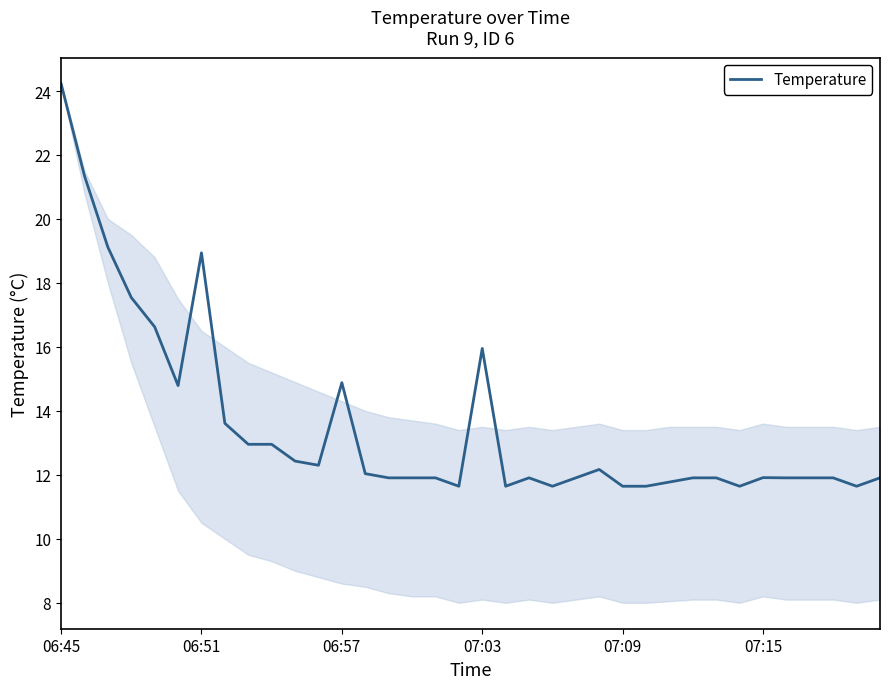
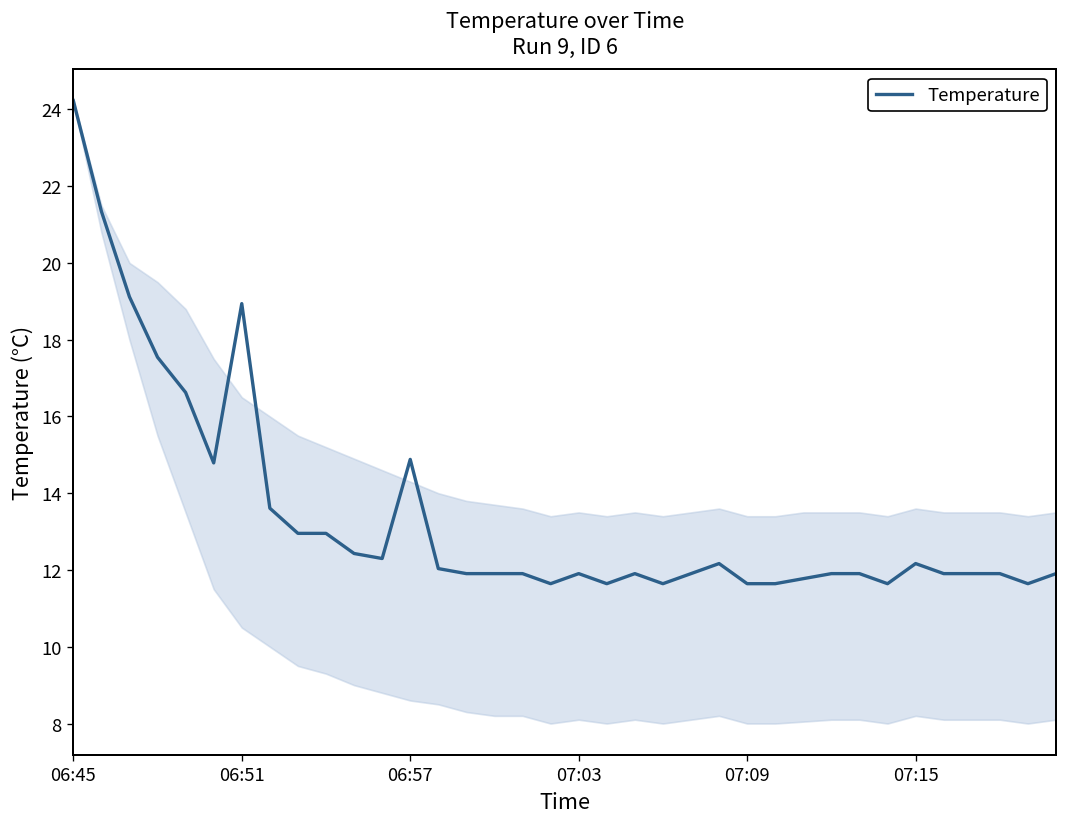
Temperature, 07:03: 16.0 -> 11.9
Temperature, 07:15: 11.9 -> 12.2
